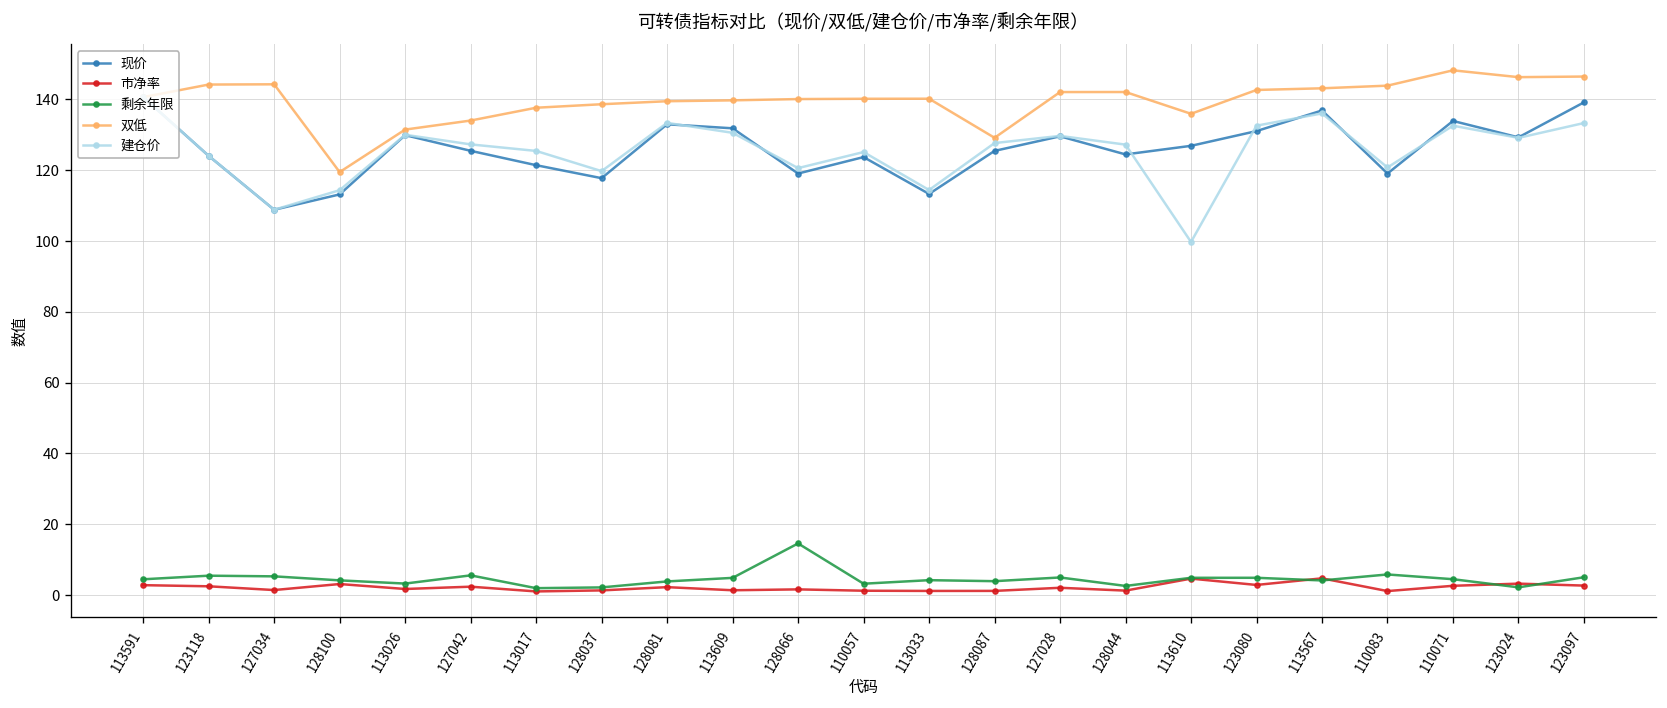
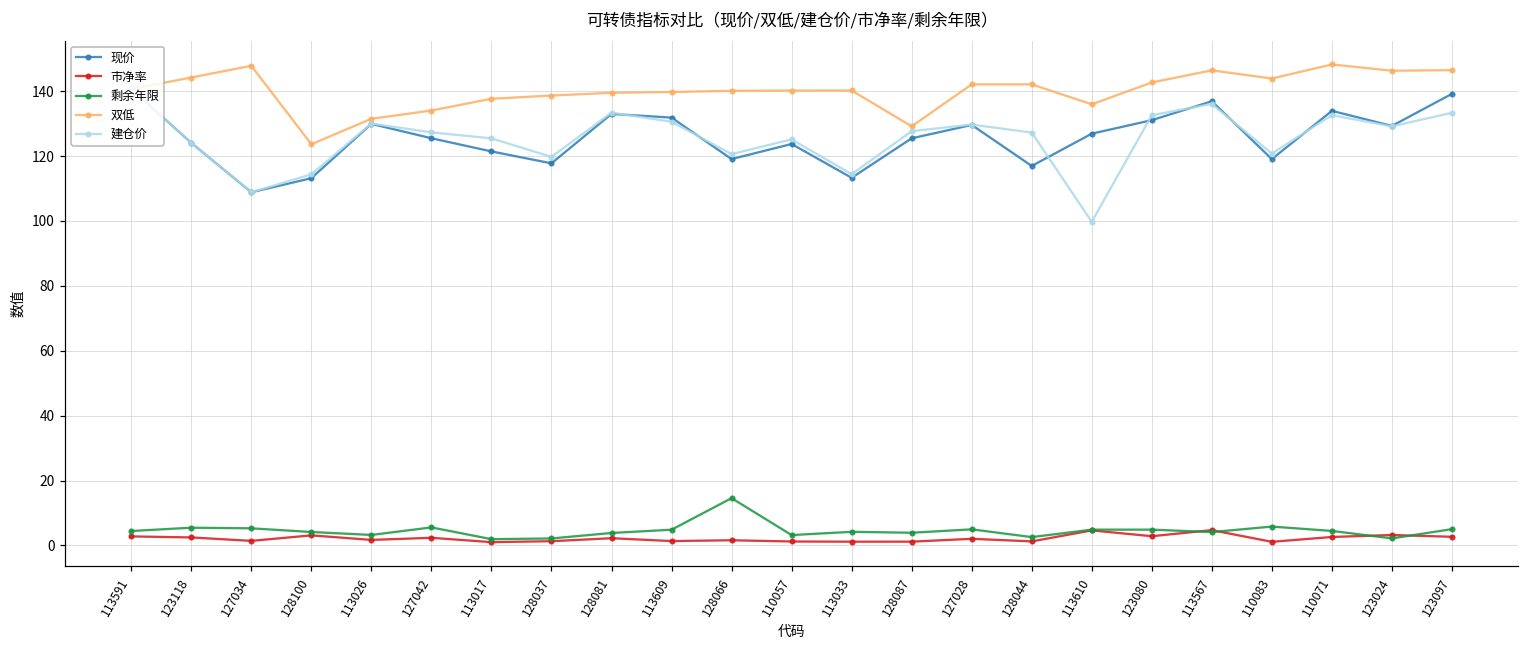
双低, 127034: 144 -> 148
双低, 128100: 119 -> 124
现价, 128044: 124 -> 117
双低, 113567: 143 -> 146
